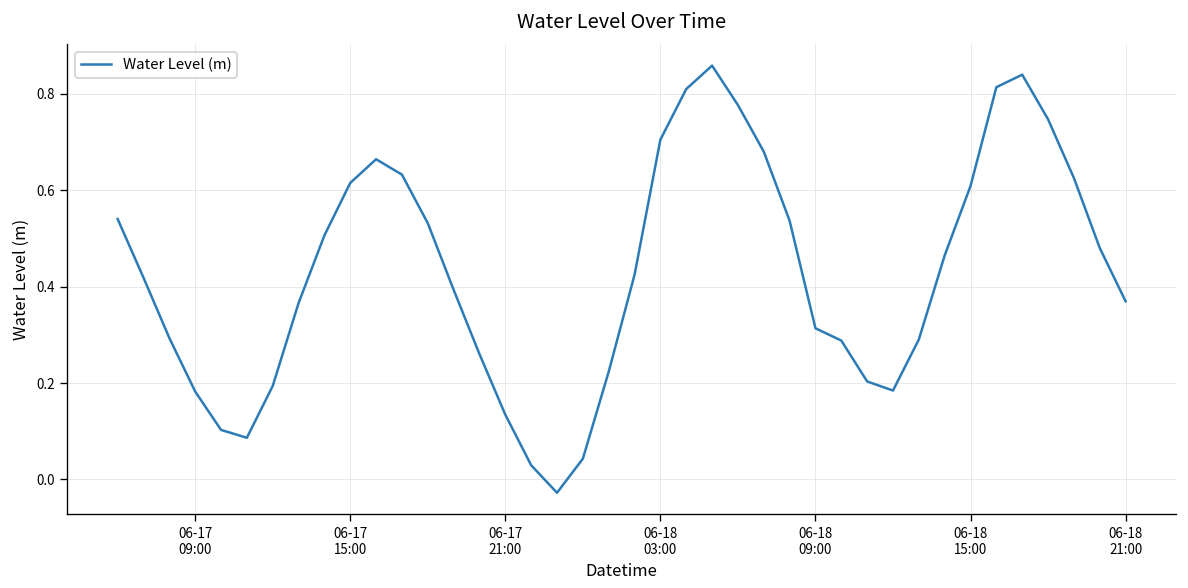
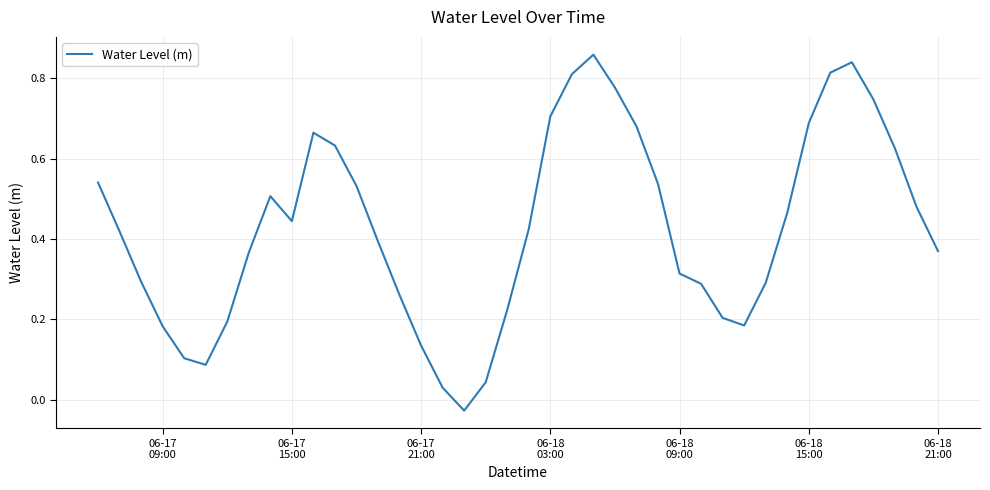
06-17 15:00: 0.62 -> 0.44
06-18 15:00: 0.61 -> 0.69
